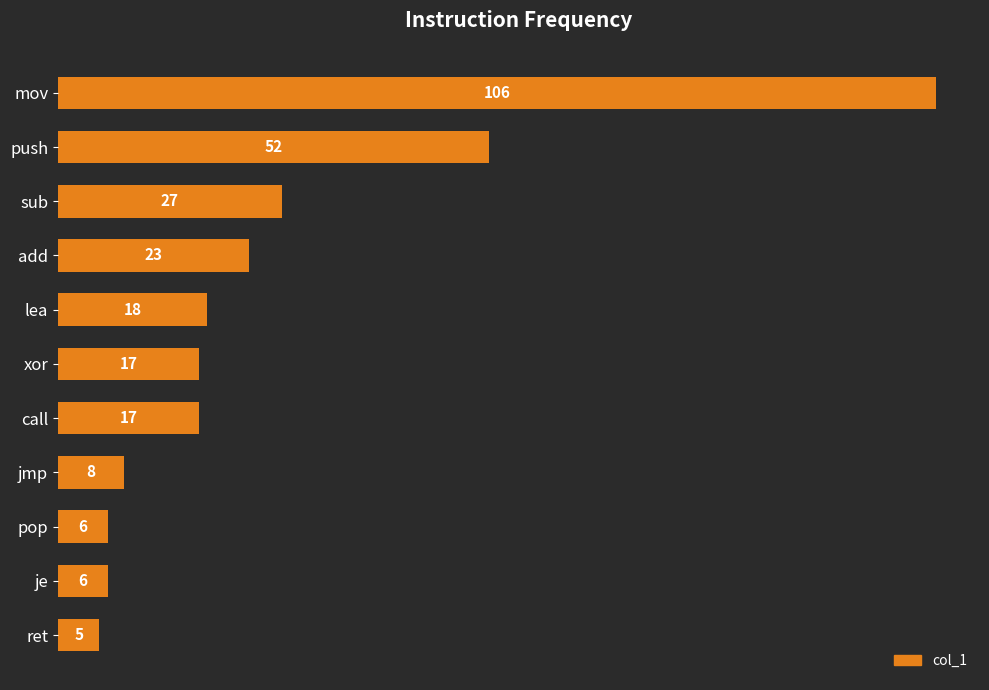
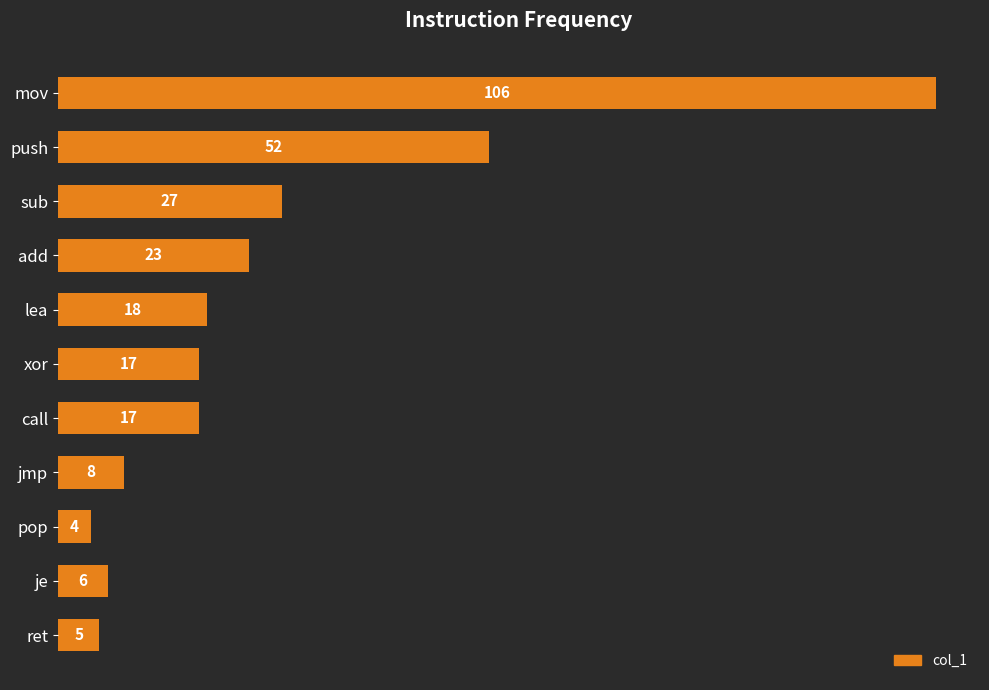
pop: 6 -> 4
